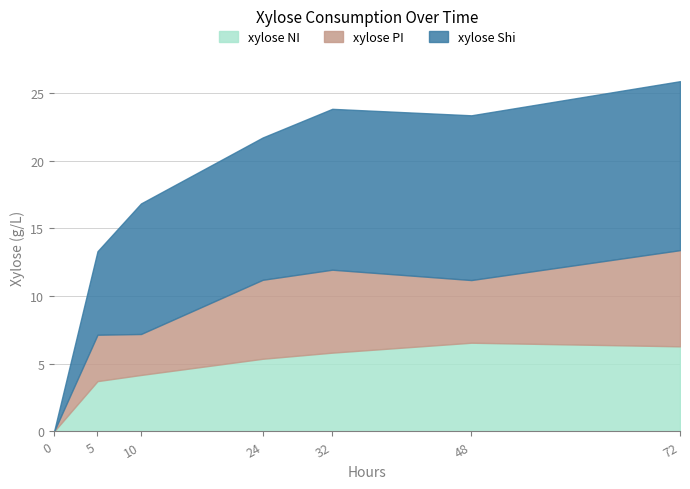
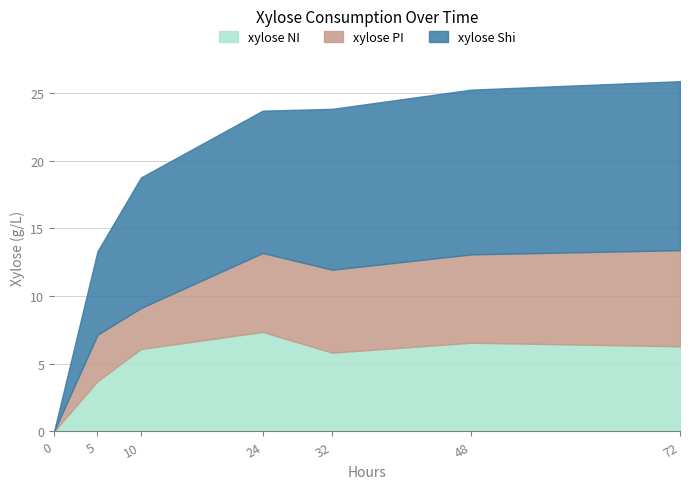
xylose NI, 10: 4.2 -> 6.1
xylose NI, 24: 5.4 -> 7.3
xylose PI, 48: 4.6 -> 6.5
